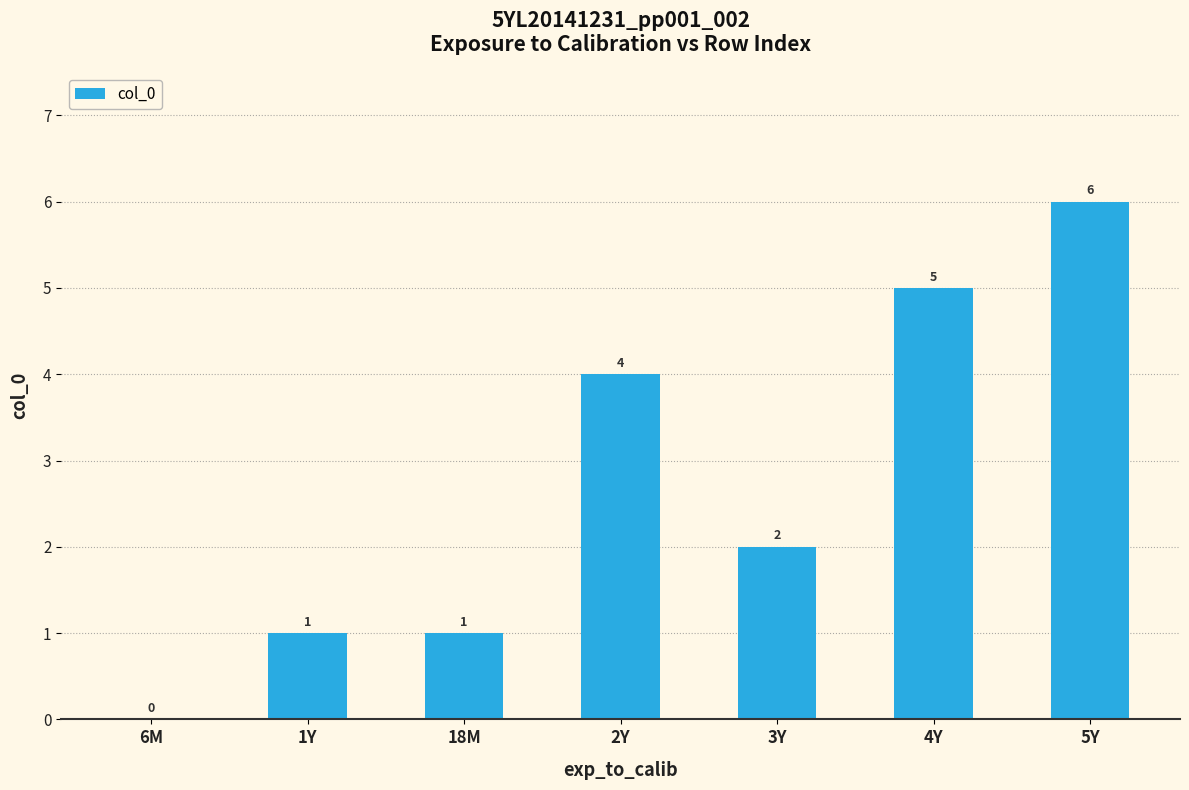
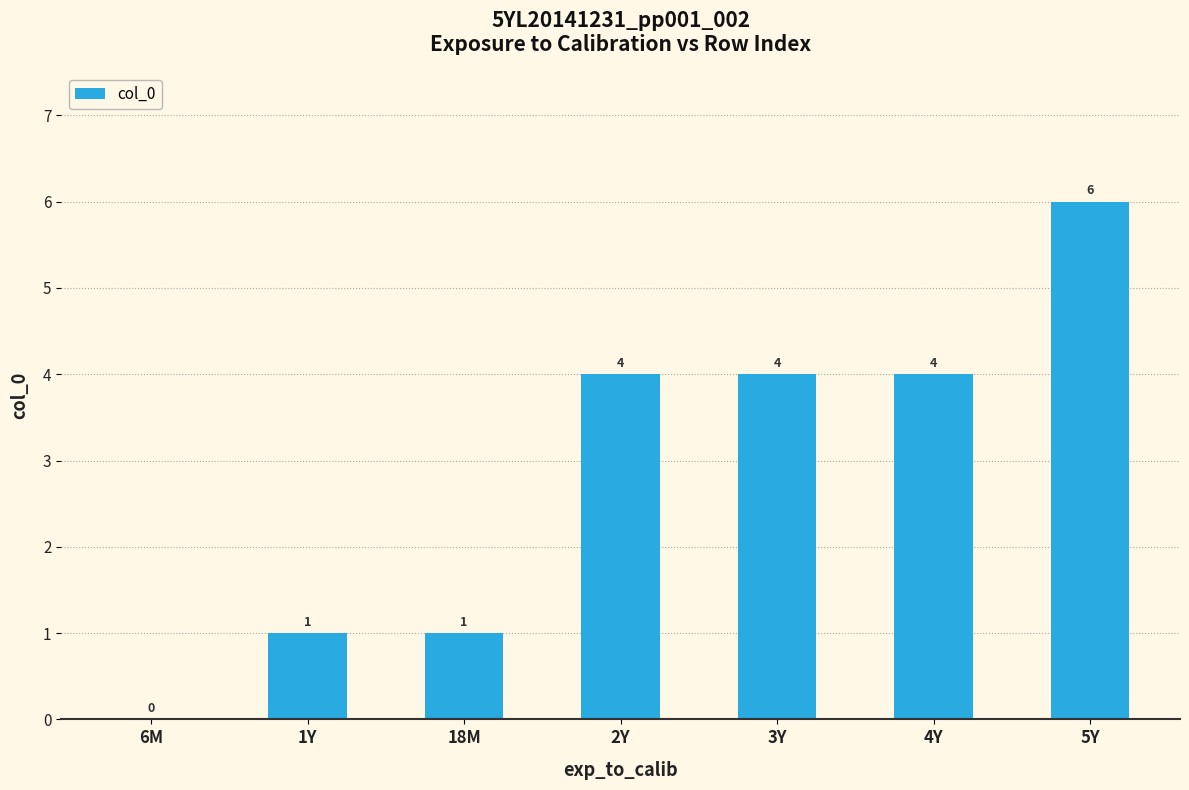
3Y: 2 -> 4
4Y: 5 -> 4
